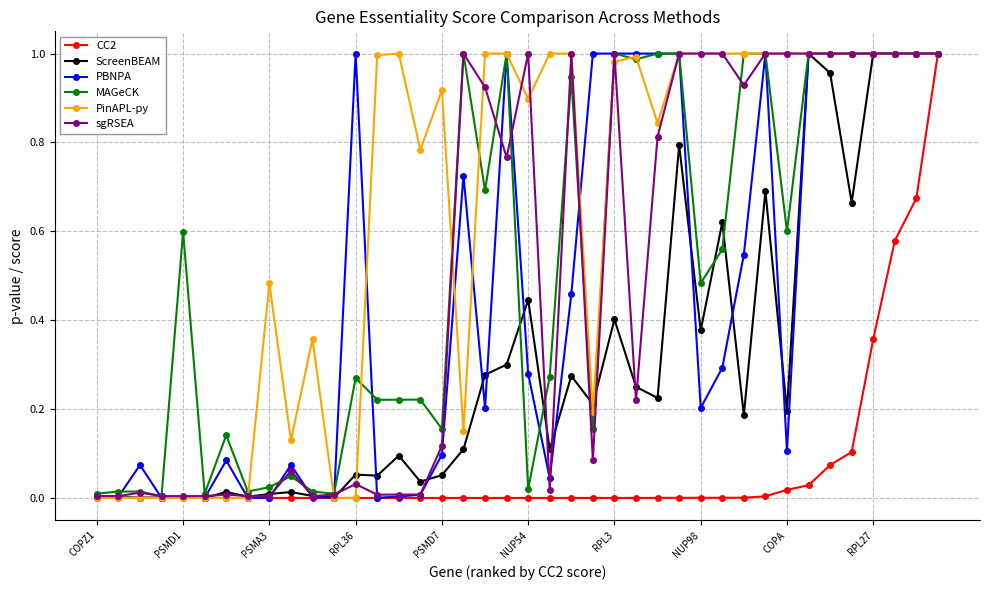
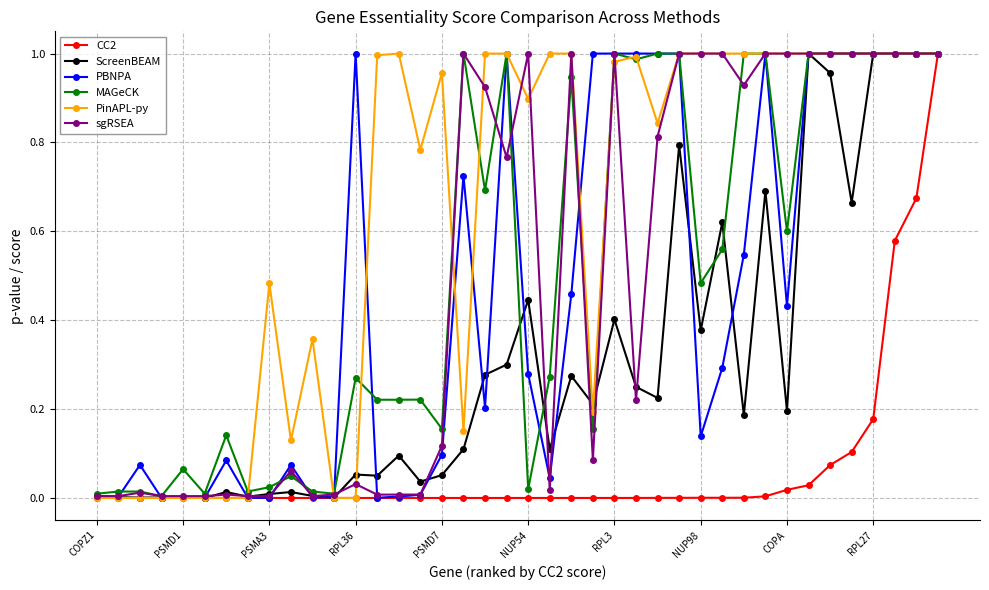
MAGeCK, PSMD1: 0.60 -> 0.06
PinAPL-py, PSMD7: 0.92 -> 0.96
PBNPA, NUP98: 0.20 -> 0.14
PBNPA, COPA: 0.11 -> 0.43
CC2, RPL27: 0.36 -> 0.18
